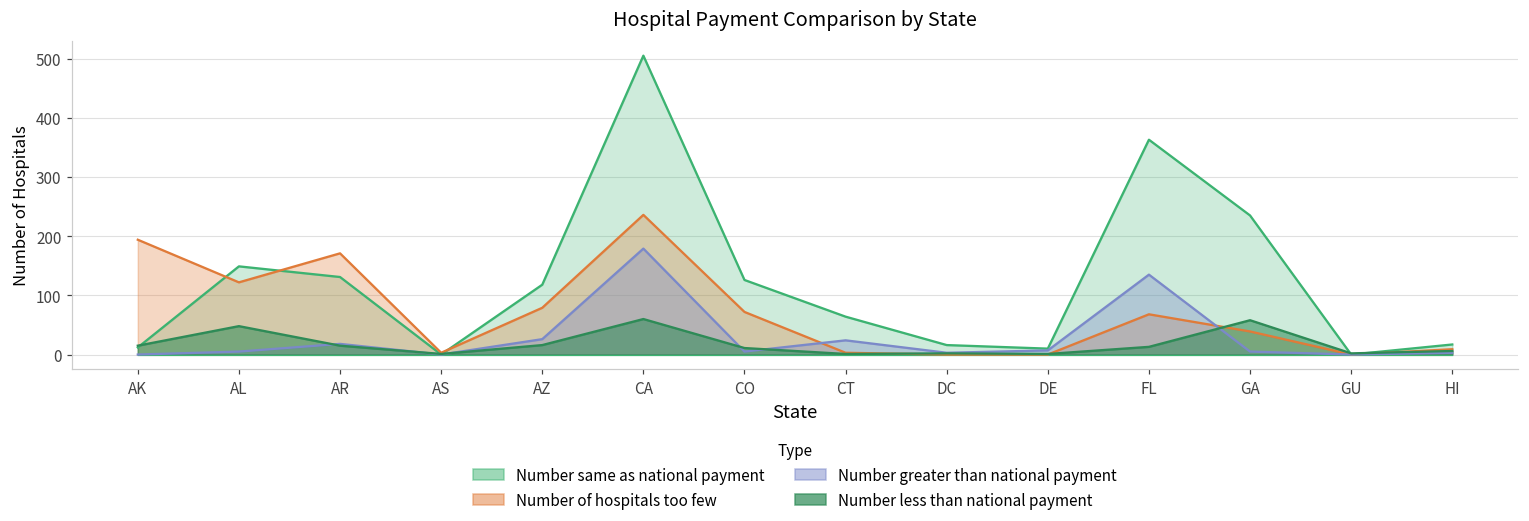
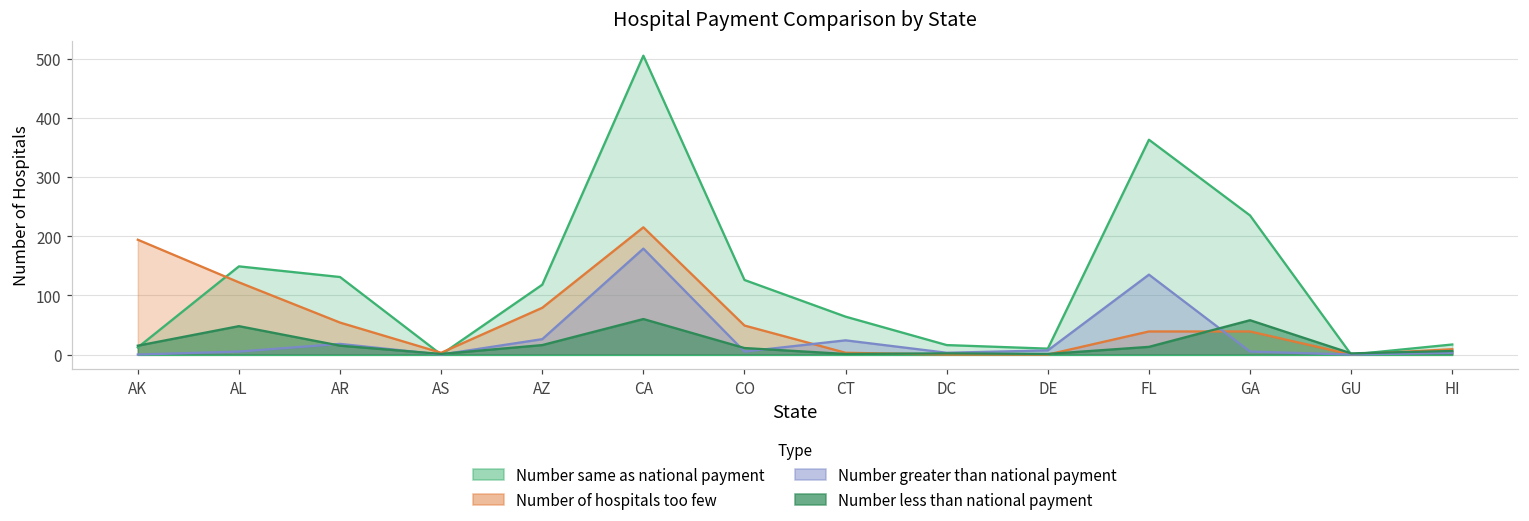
Number of hospitals too few, AR: 170 -> 50
Number of hospitals too few, CA: 240 -> 220
Number of hospitals too few, CO: 70 -> 50
Number of hospitals too few, FL: 70 -> 40
